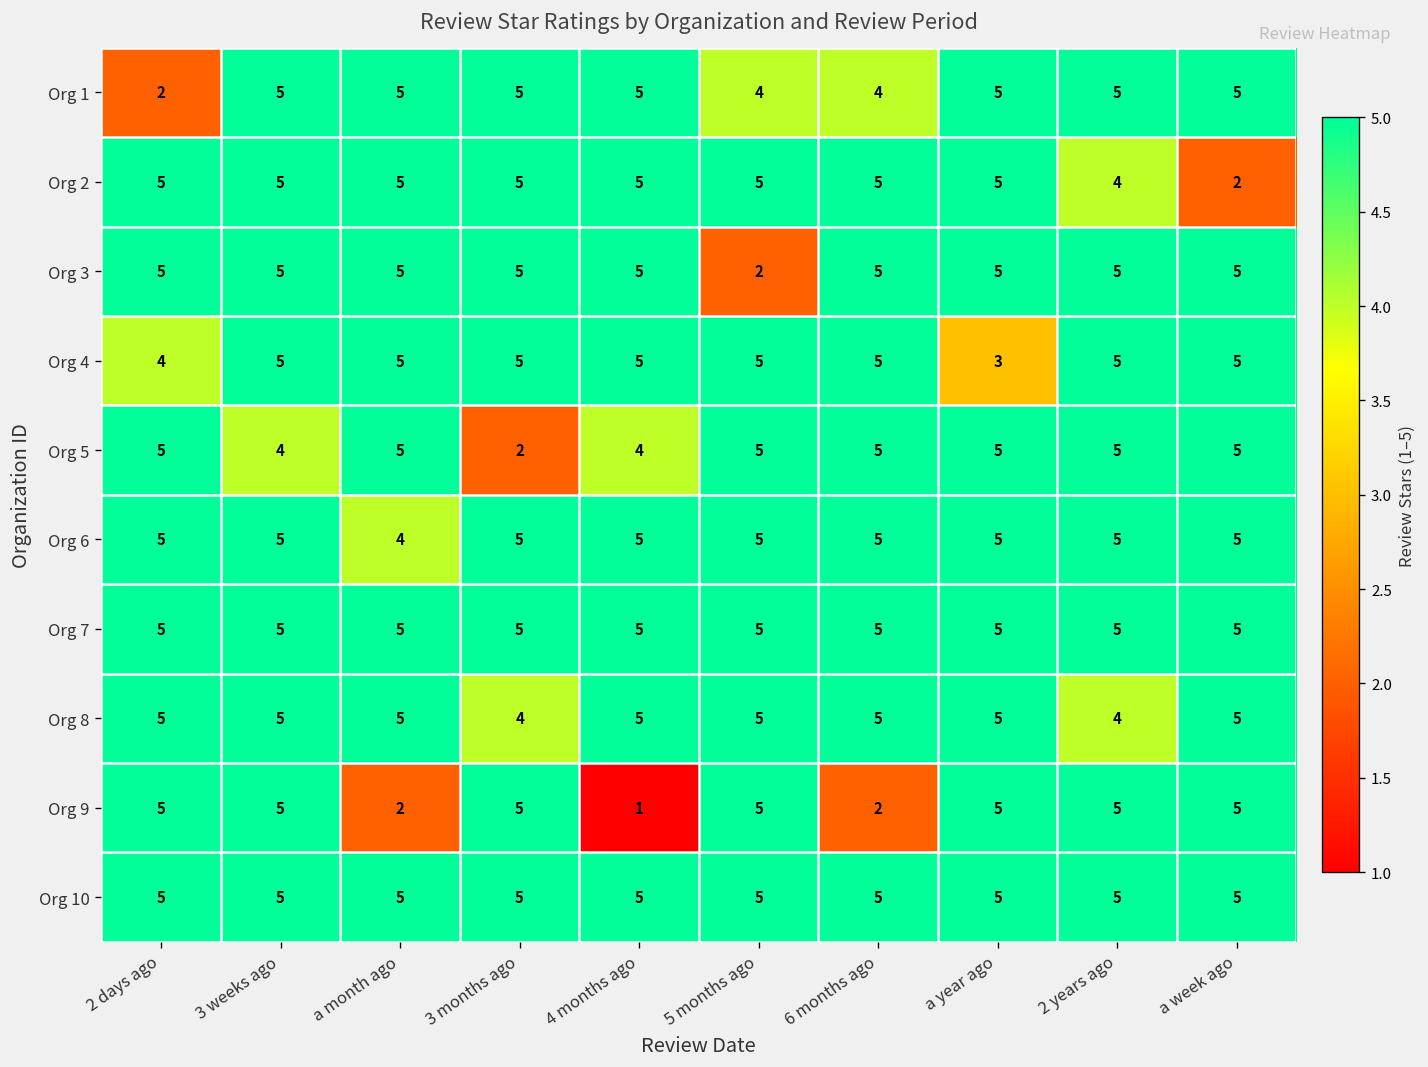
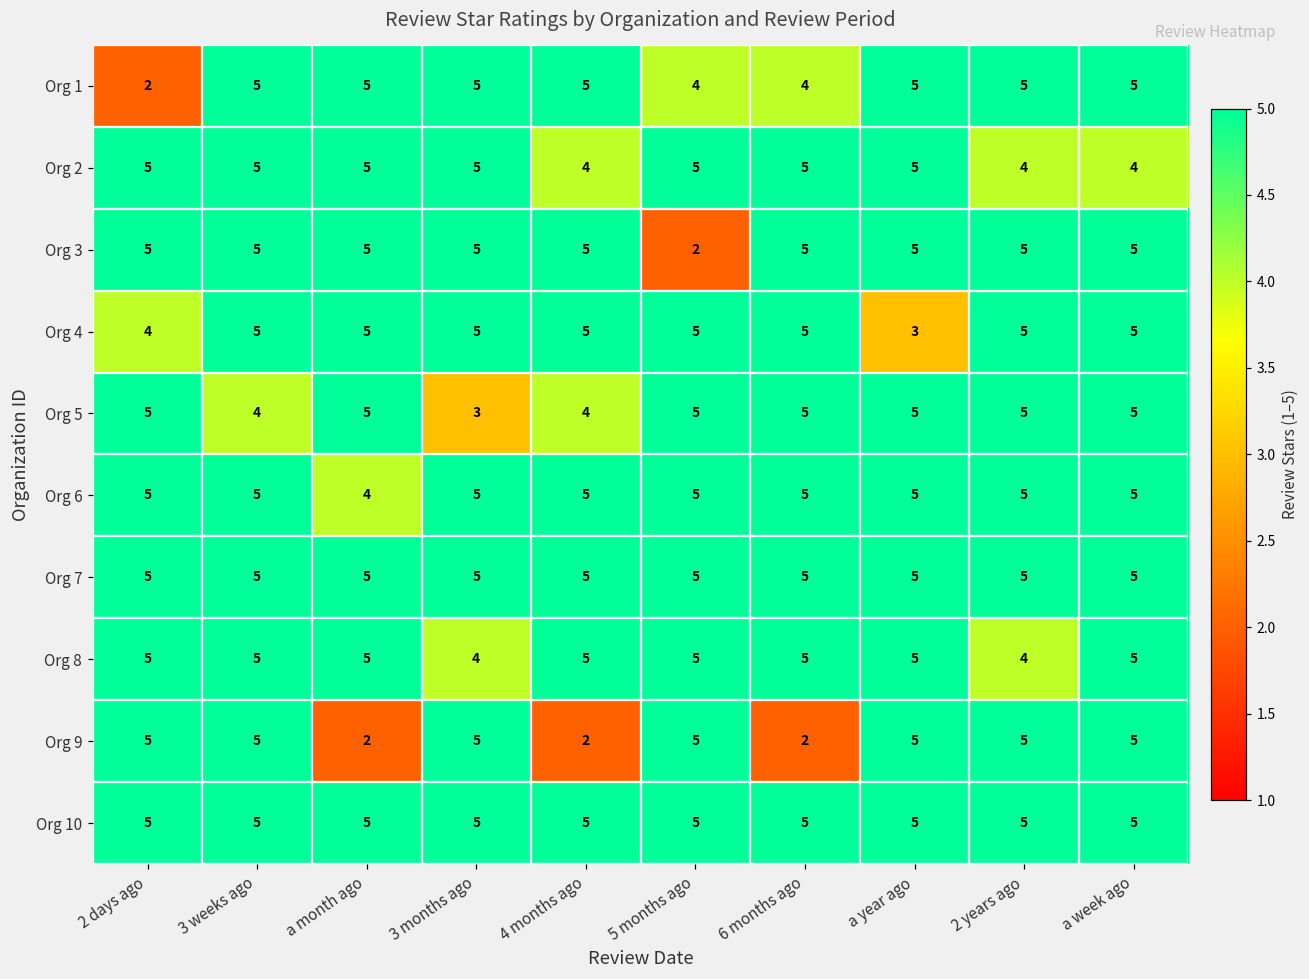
Org 2, 4 months ago: 5 -> 4
Org 2, a week ago: 2 -> 4
Org 5, 3 months ago: 2 -> 3
Org 9, 4 months ago: 1 -> 2
